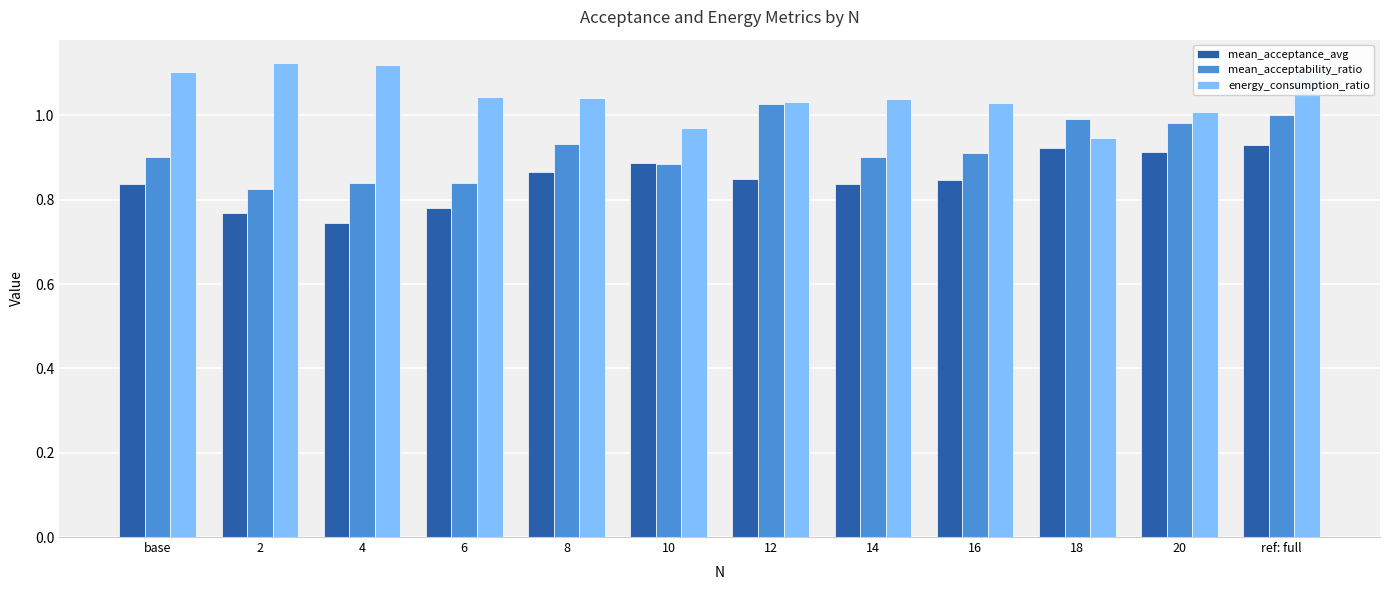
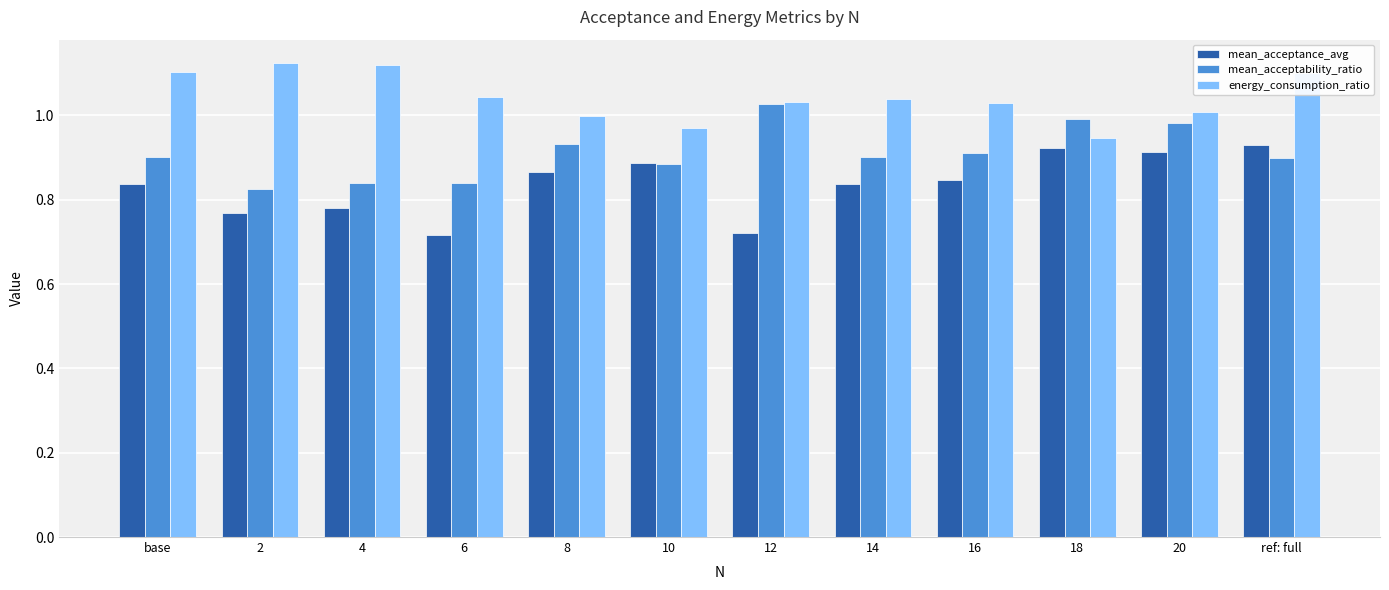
mean_acceptance_avg, 4: 0.75 -> 0.78
mean_acceptance_avg, 6: 0.78 -> 0.72
energy_consumption_ratio, 8: 1.04 -> 1.00
mean_acceptance_avg, 12: 0.85 -> 0.72
mean_acceptability_ratio, ref: full: 1.0 -> 0.9
